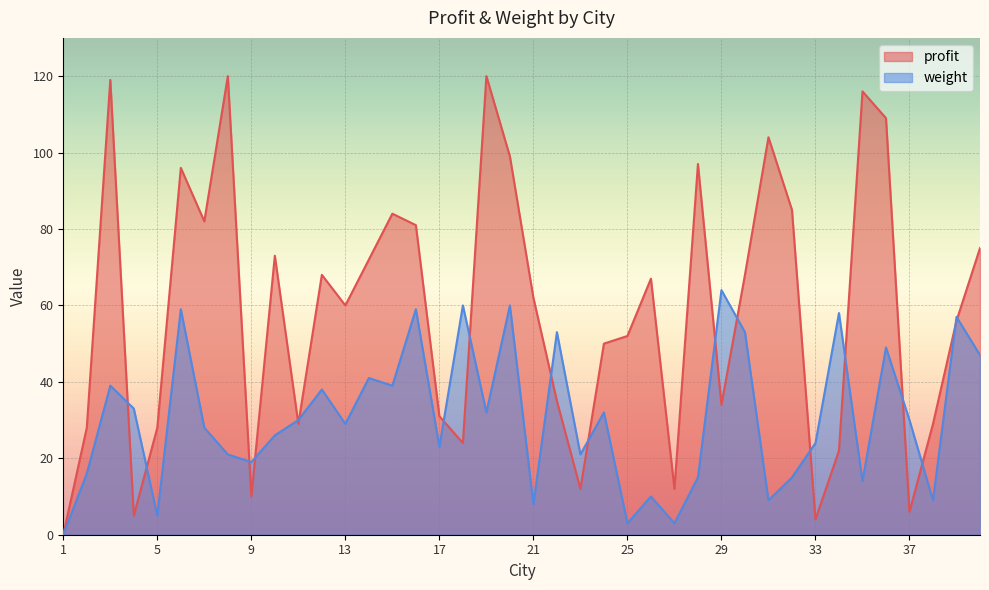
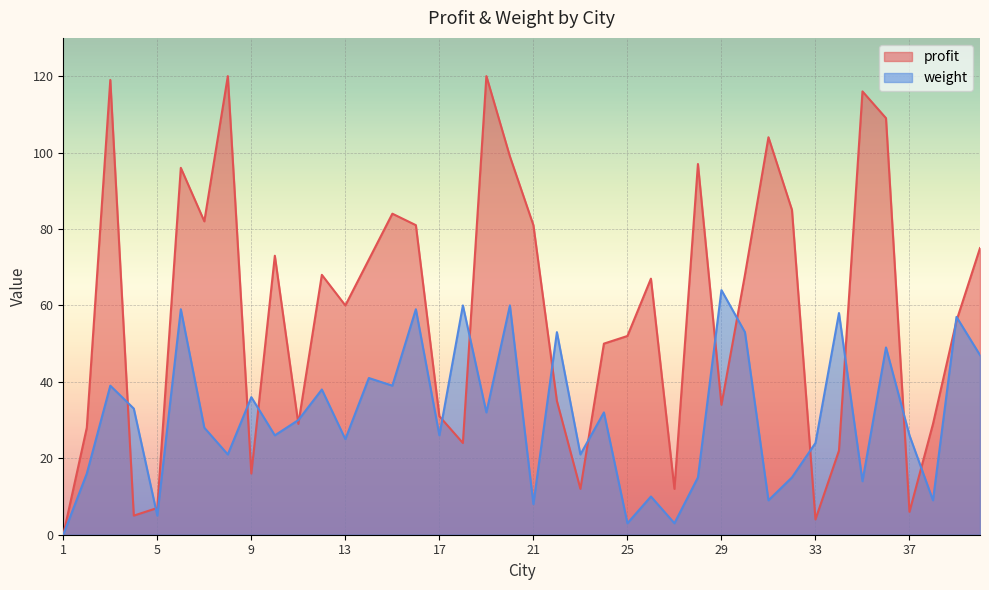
profit, 5: 28 -> 7
profit, 9: 10 -> 16
weight, 9: 19 -> 36
weight, 13: 29 -> 25
weight, 17: 23 -> 26
profit, 21: 62 -> 81
weight, 37: 30 -> 26
